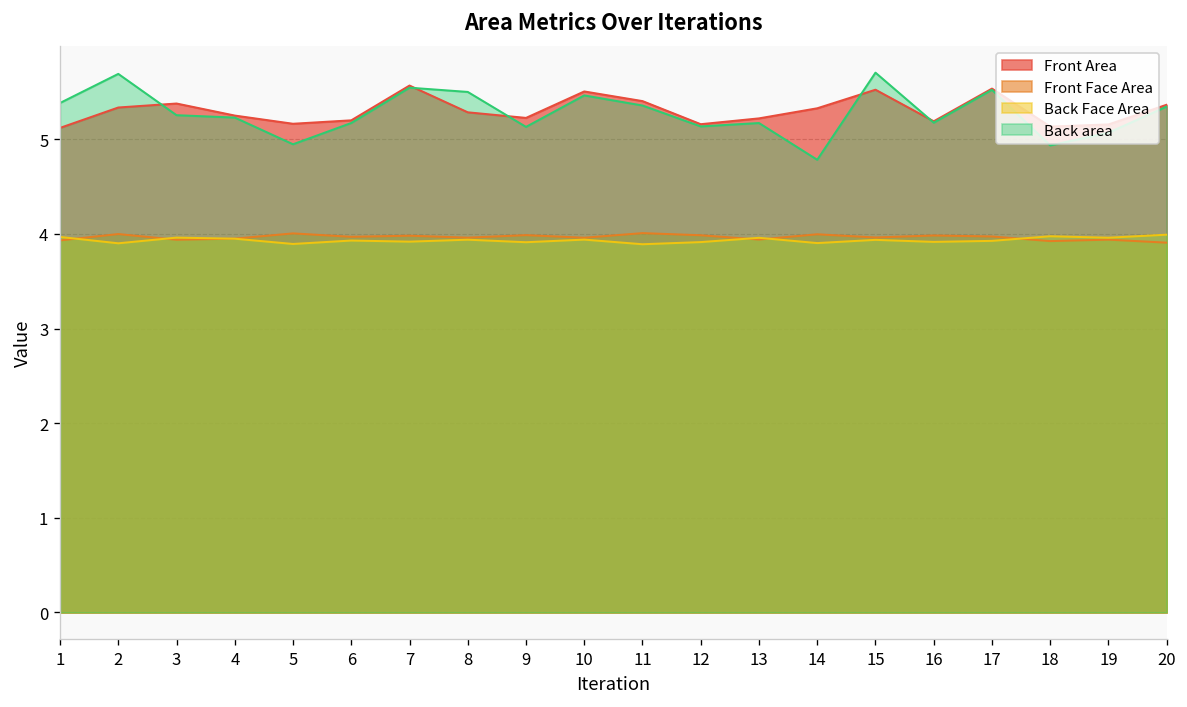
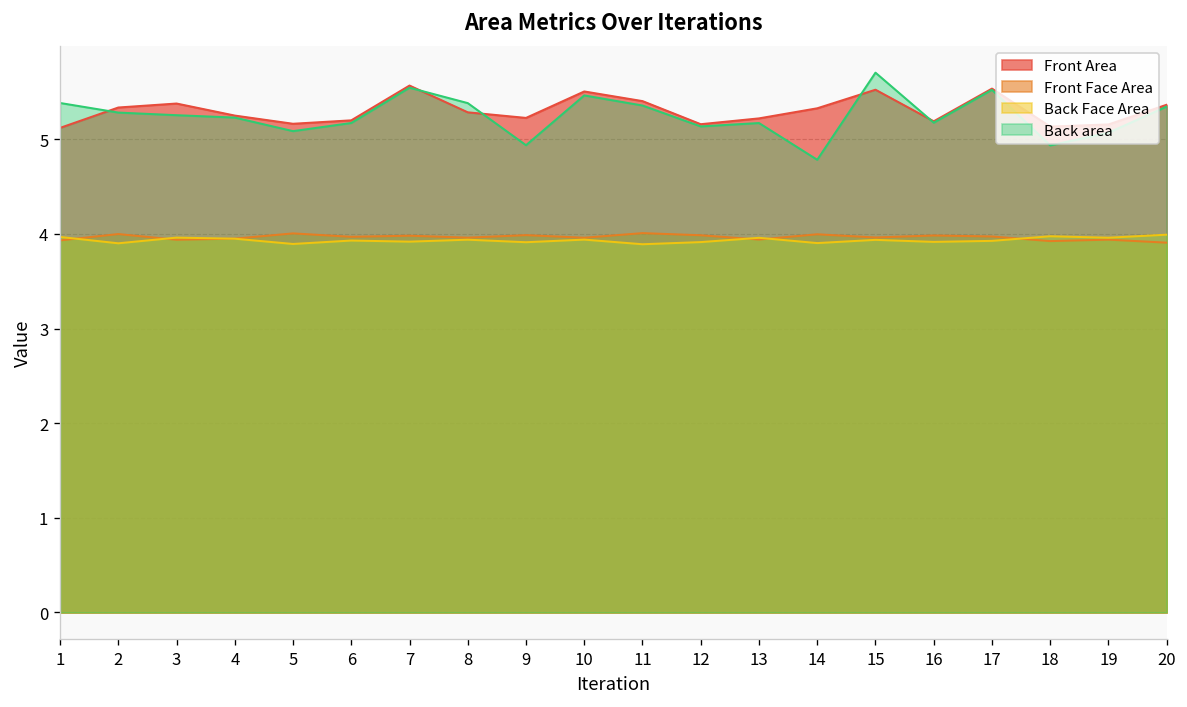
Back area, 2: 5.7 -> 5.3
Back area, 5: 4.9 -> 5.1
Back area, 8: 5.5 -> 5.4
Back area, 9: 5.1 -> 4.9
